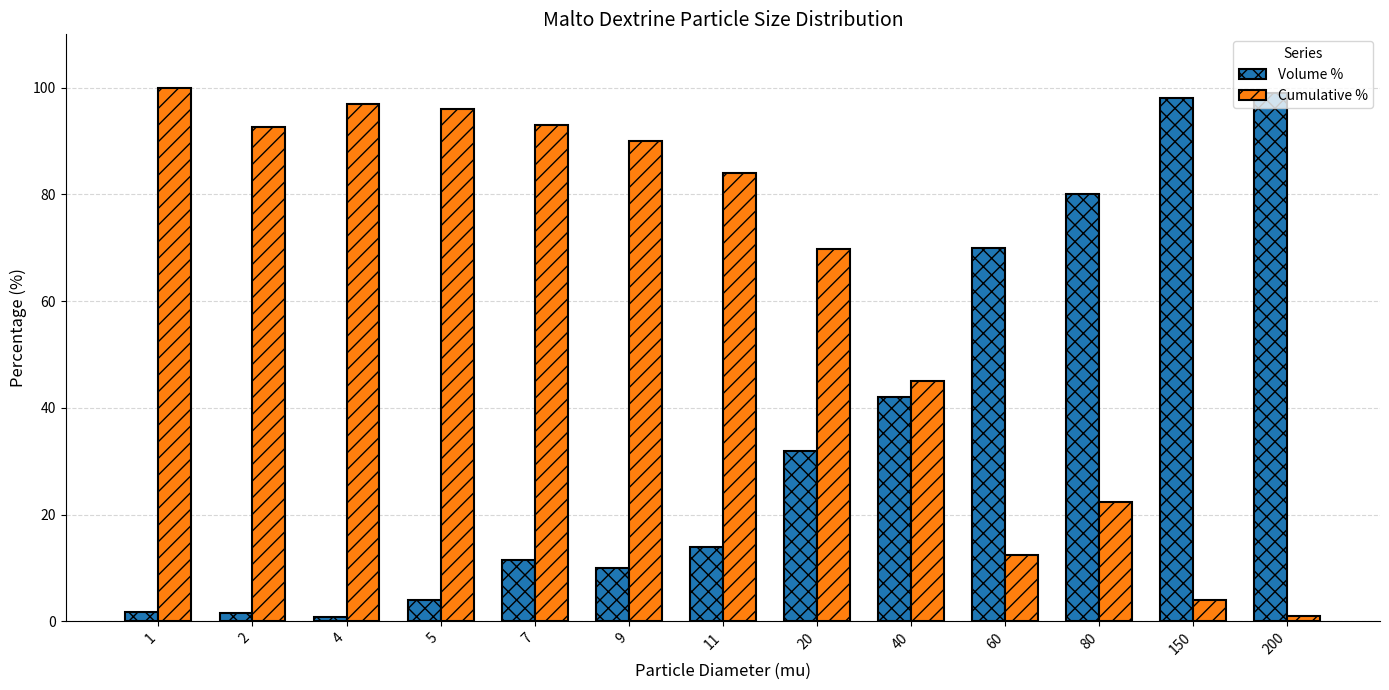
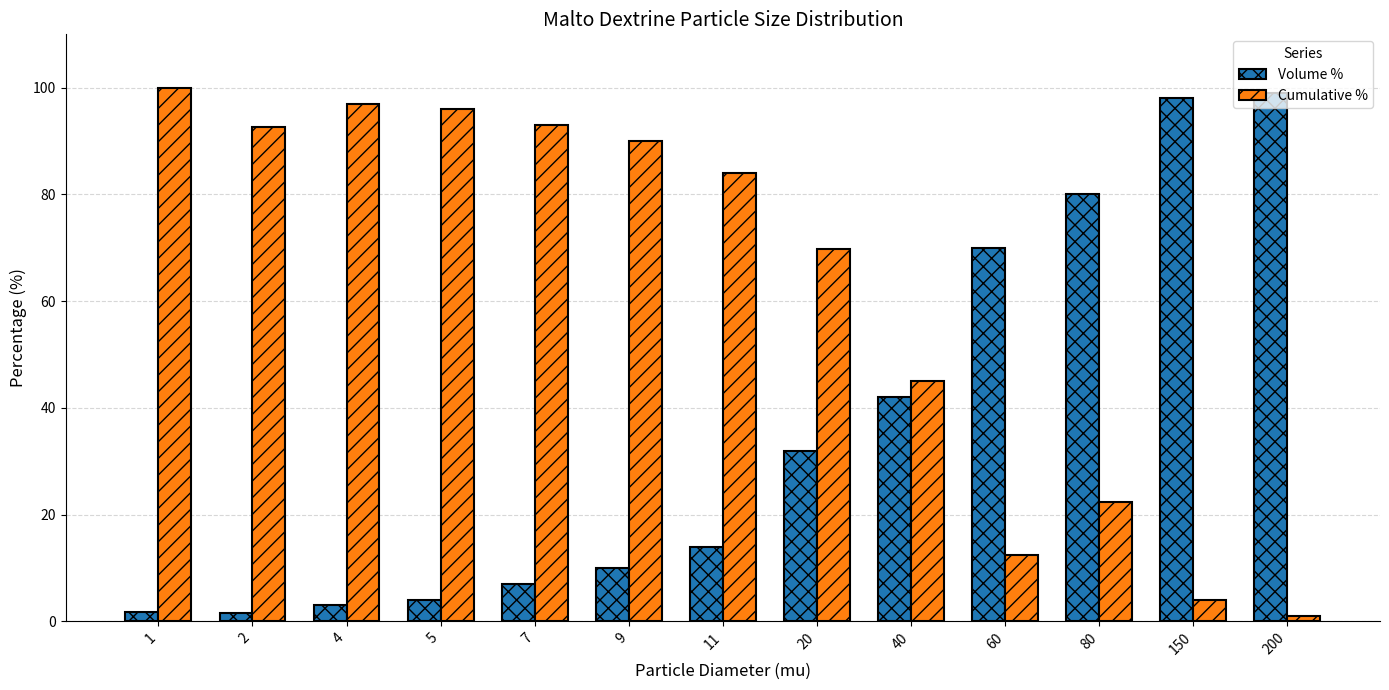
Volume %, 4: 1 -> 3
Volume %, 7: 12 -> 7
